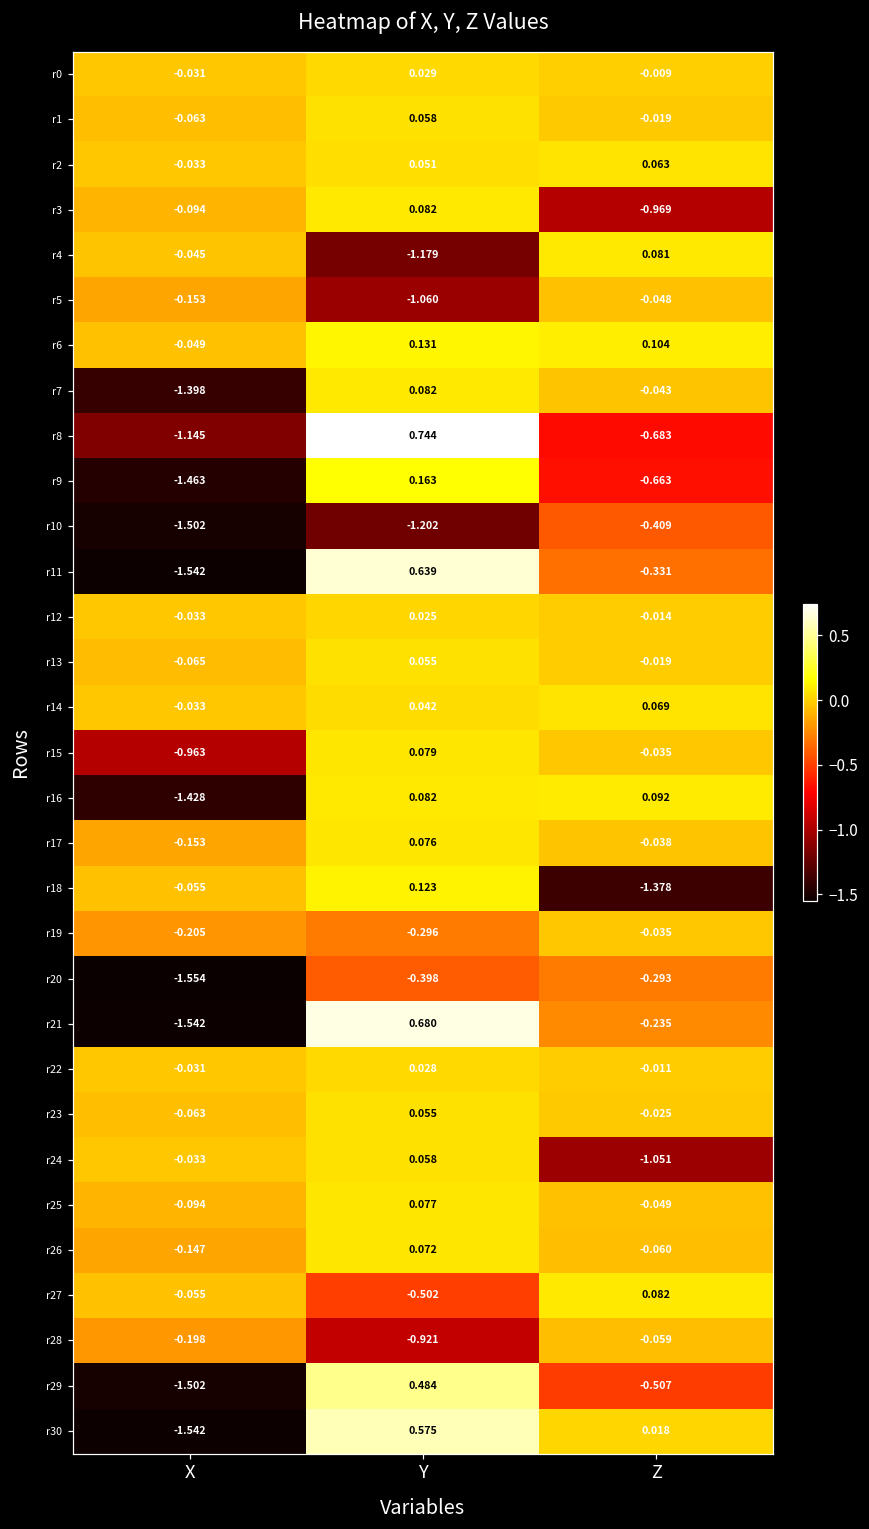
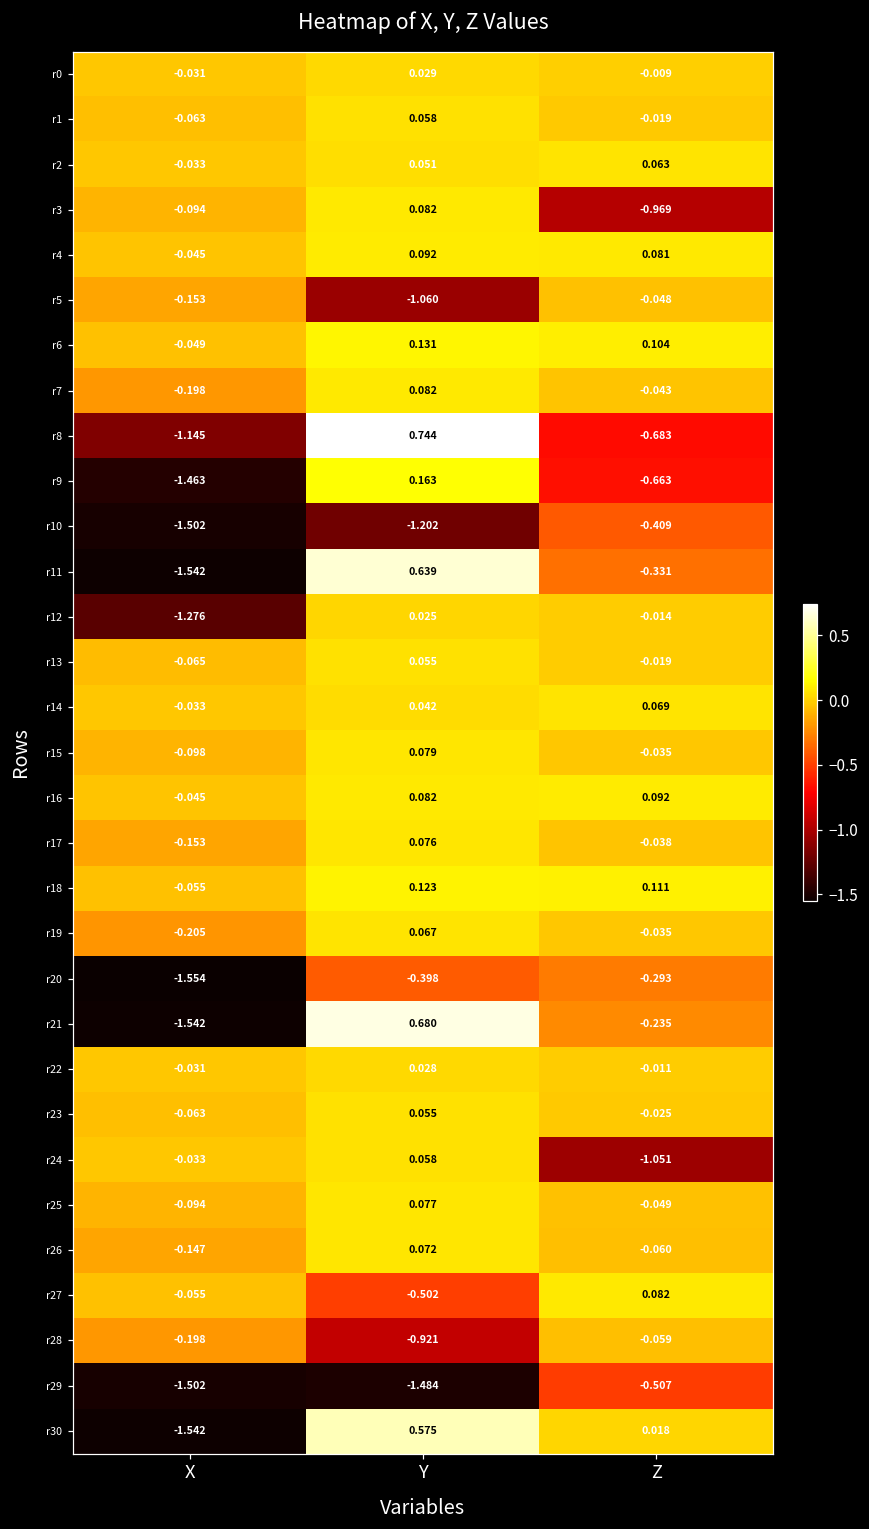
r4, Y: -1.179 -> 0.092
r7, X: -1.398 -> -0.198
r12, X: -0.033 -> -1.276
r15, X: -0.963 -> -0.098
r16, X: -1.428 -> -0.045
r18, Z: -1.378 -> 0.111
r19, Y: -0.296 -> 0.067
r29, Y: 0.484 -> -1.484
